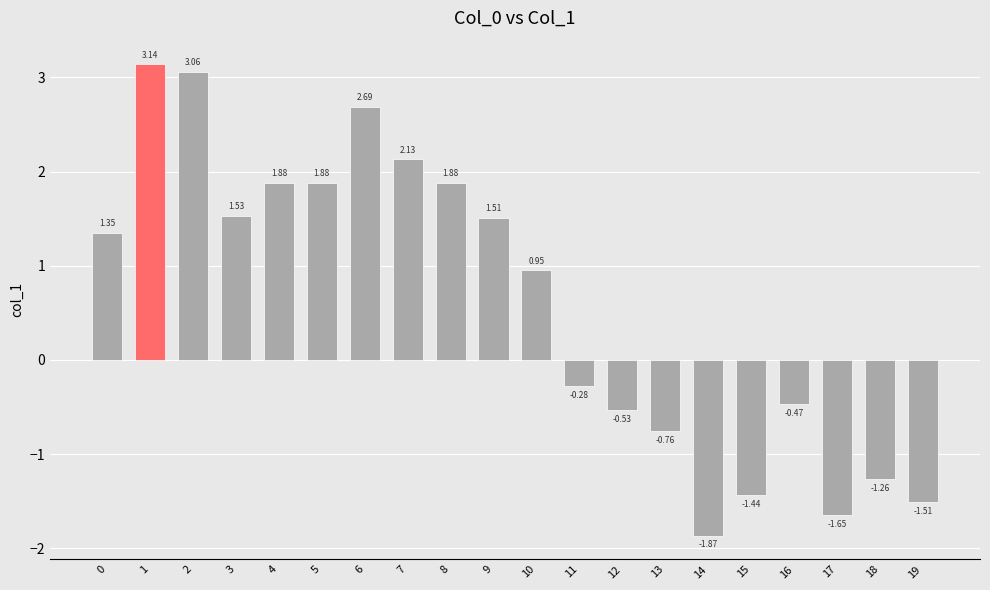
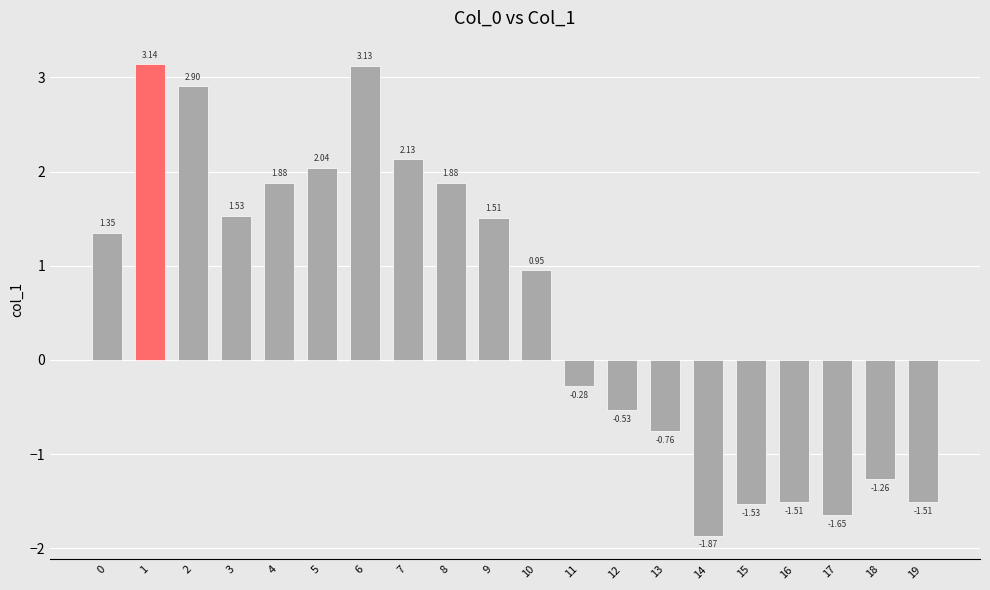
2: 3.06 -> 2.90
5: 1.88 -> 2.04
6: 2.69 -> 3.13
15: -1.44 -> -1.53
16: -0.47 -> -1.51
